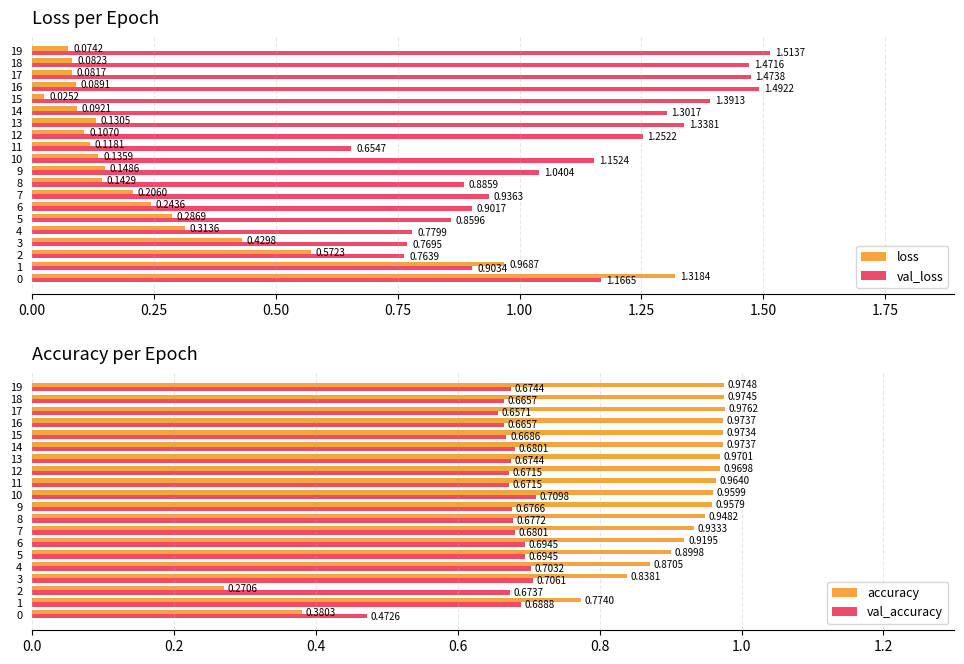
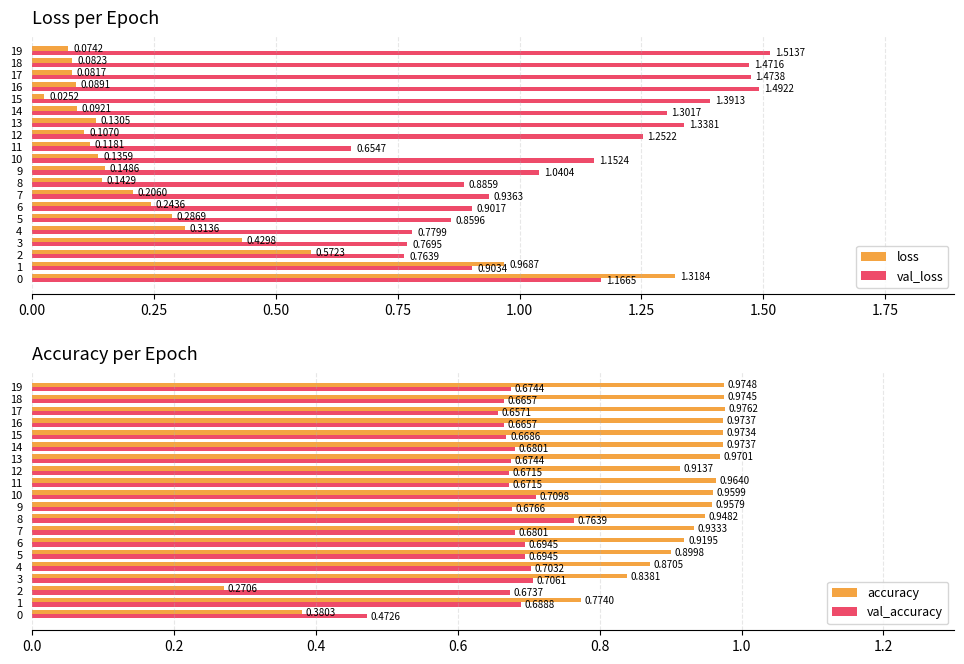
Accuracy per Epoch, accuracy, 12: 0.9698 -> 0.9137
Accuracy per Epoch, val_accuracy, 8: 0.6772 -> 0.7639
